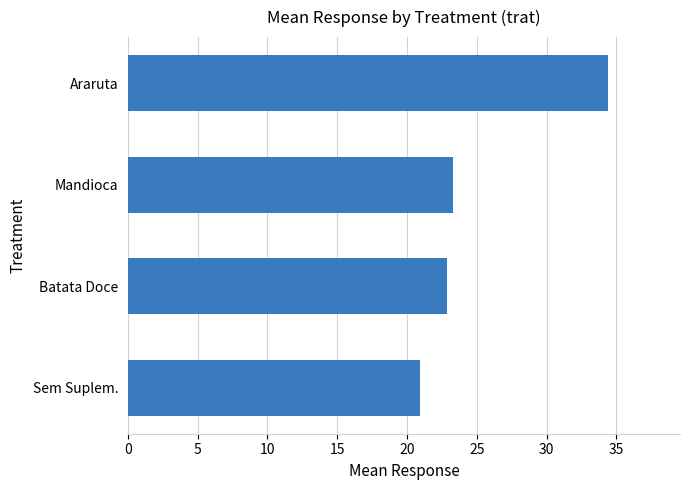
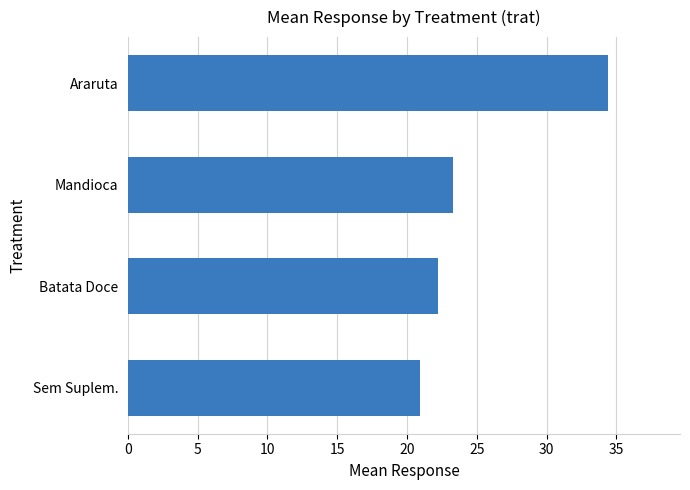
Batata Doce: 22.8 -> 22.2
